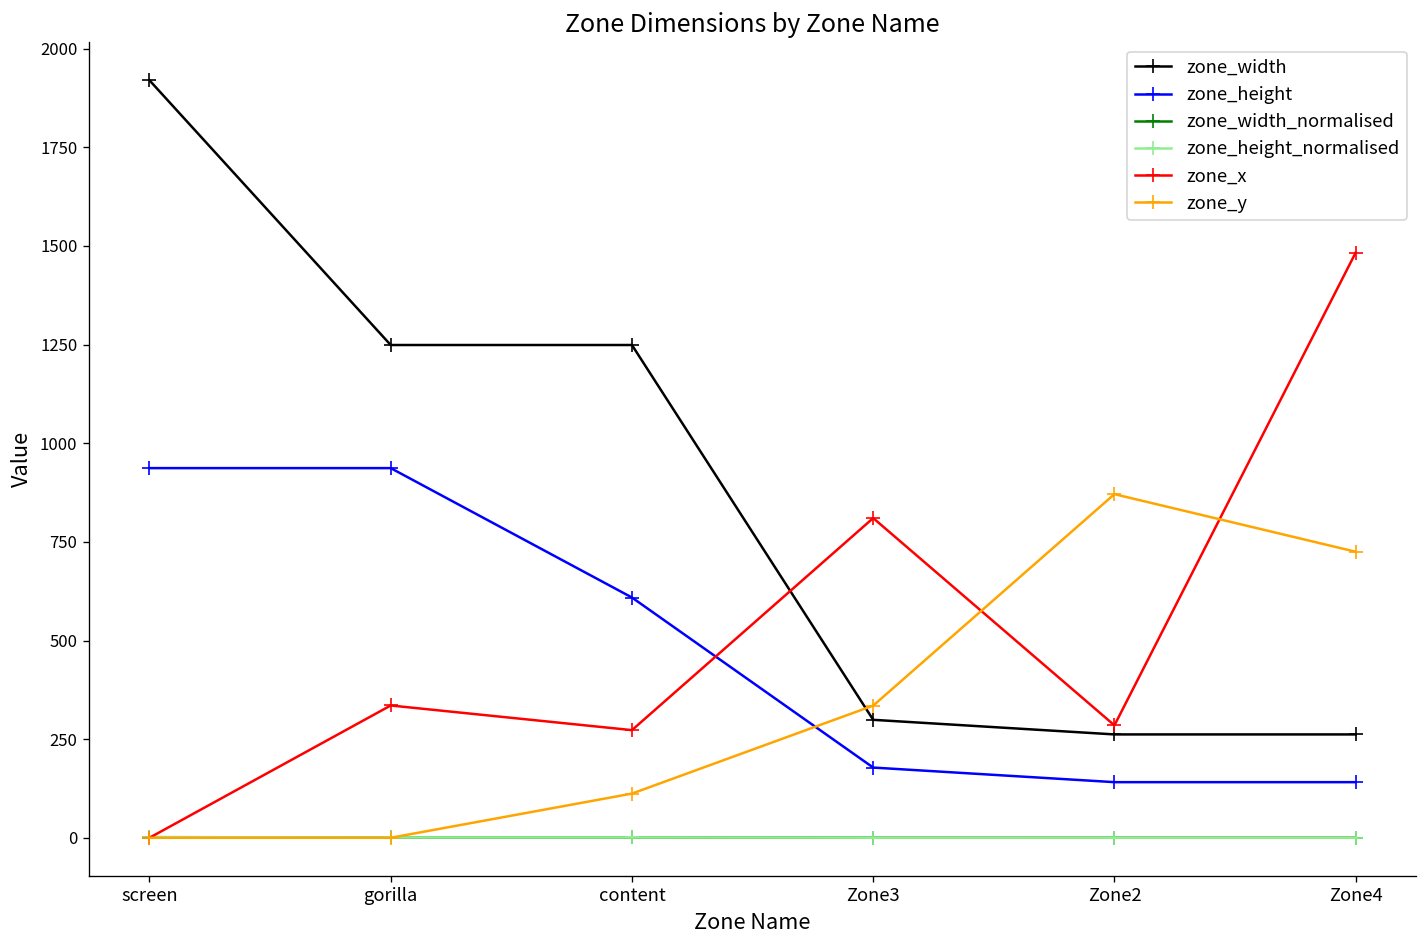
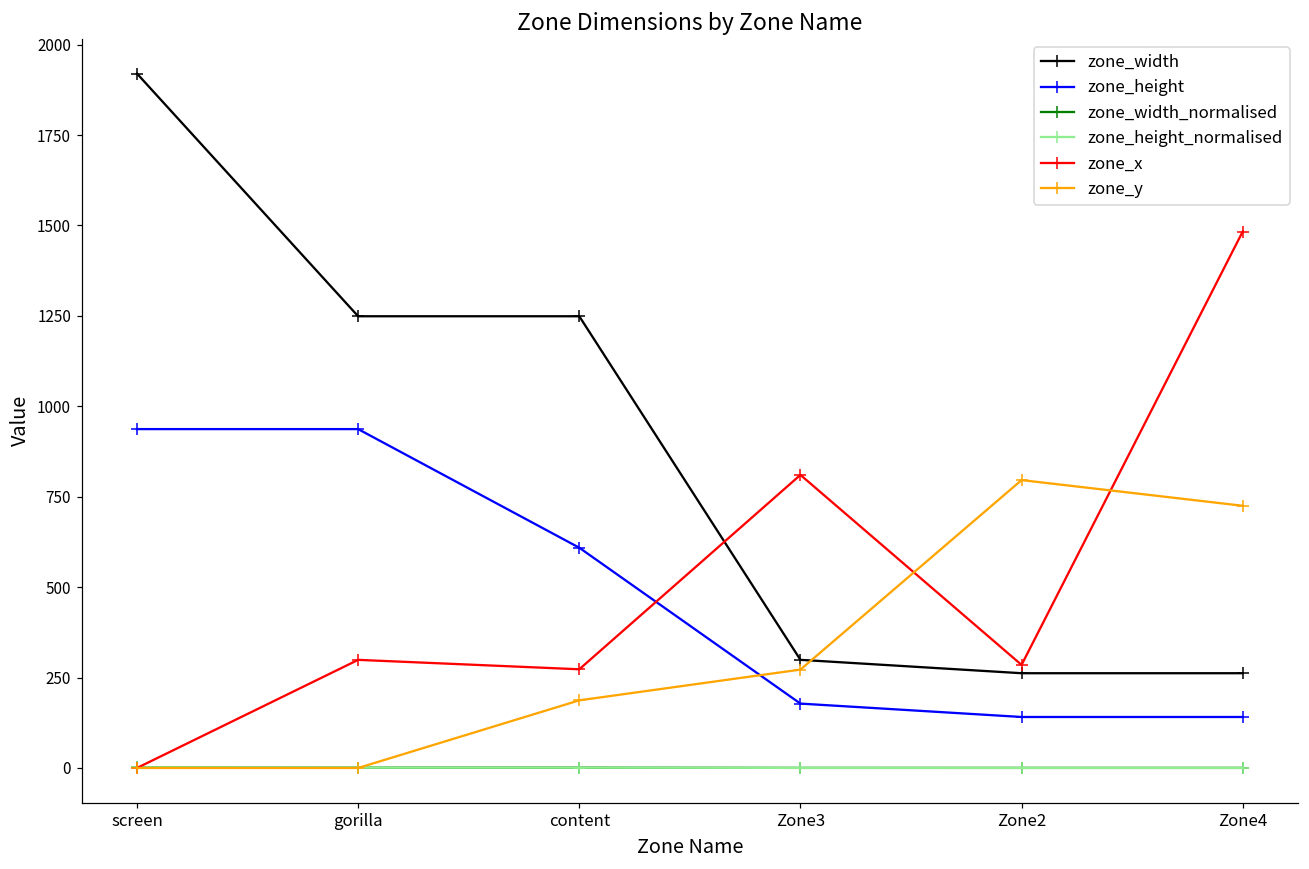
zone_x, gorilla: 340 -> 300
zone_y, content: 110 -> 190
zone_y, Zone3: 340 -> 270
zone_y, Zone2: 870 -> 800
